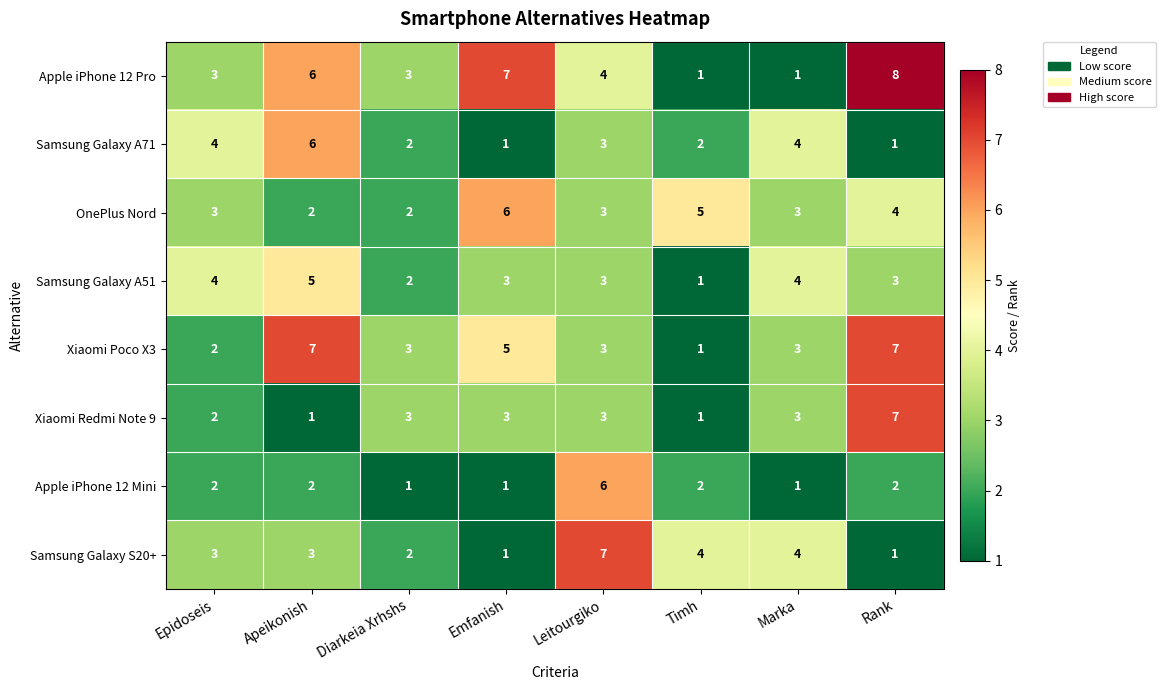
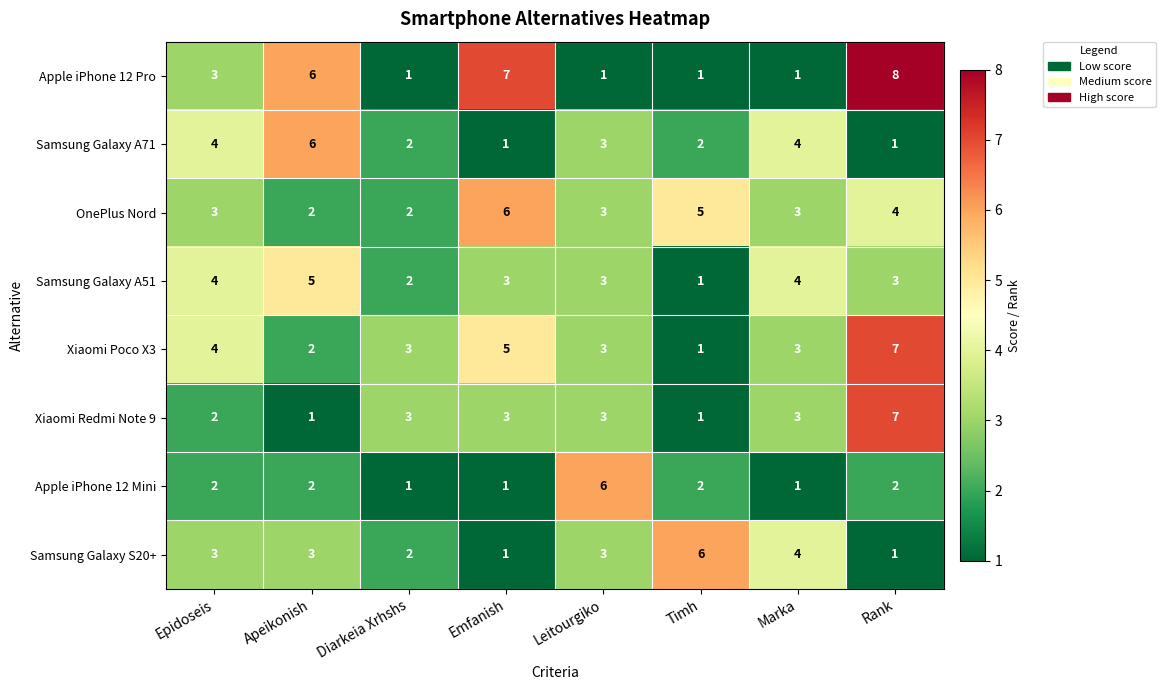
Apple iPhone 12 Pro, Diarkeia Xrhshs: 3 -> 1
Apple iPhone 12 Pro, Leitourgiko: 4 -> 1
Xiaomi Poco X3, Epidoseis: 2 -> 4
Xiaomi Poco X3, Apeikonish: 7 -> 2
Samsung Galaxy S20+, Leitourgiko: 7 -> 3
Samsung Galaxy S20+, Timh: 4 -> 6
